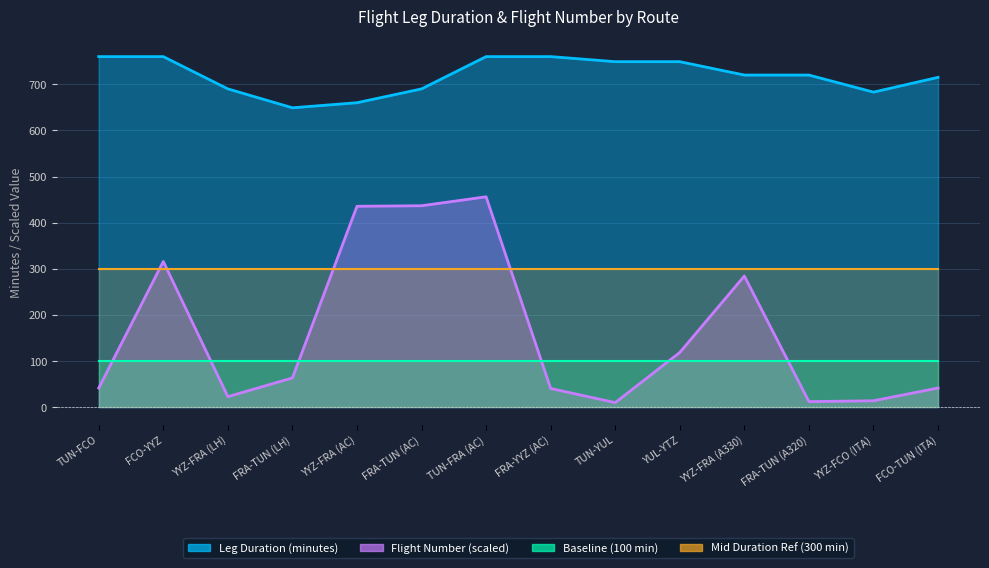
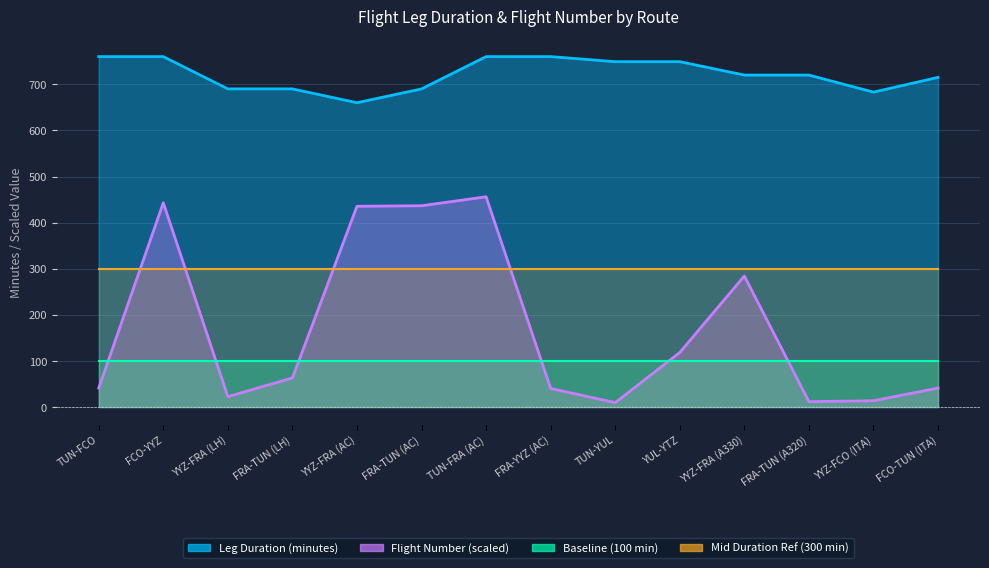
Flight Number (scaled), FCO-YYZ: 320 -> 440
Leg Duration (minutes), FRA-TUN (LH): 650 -> 690
